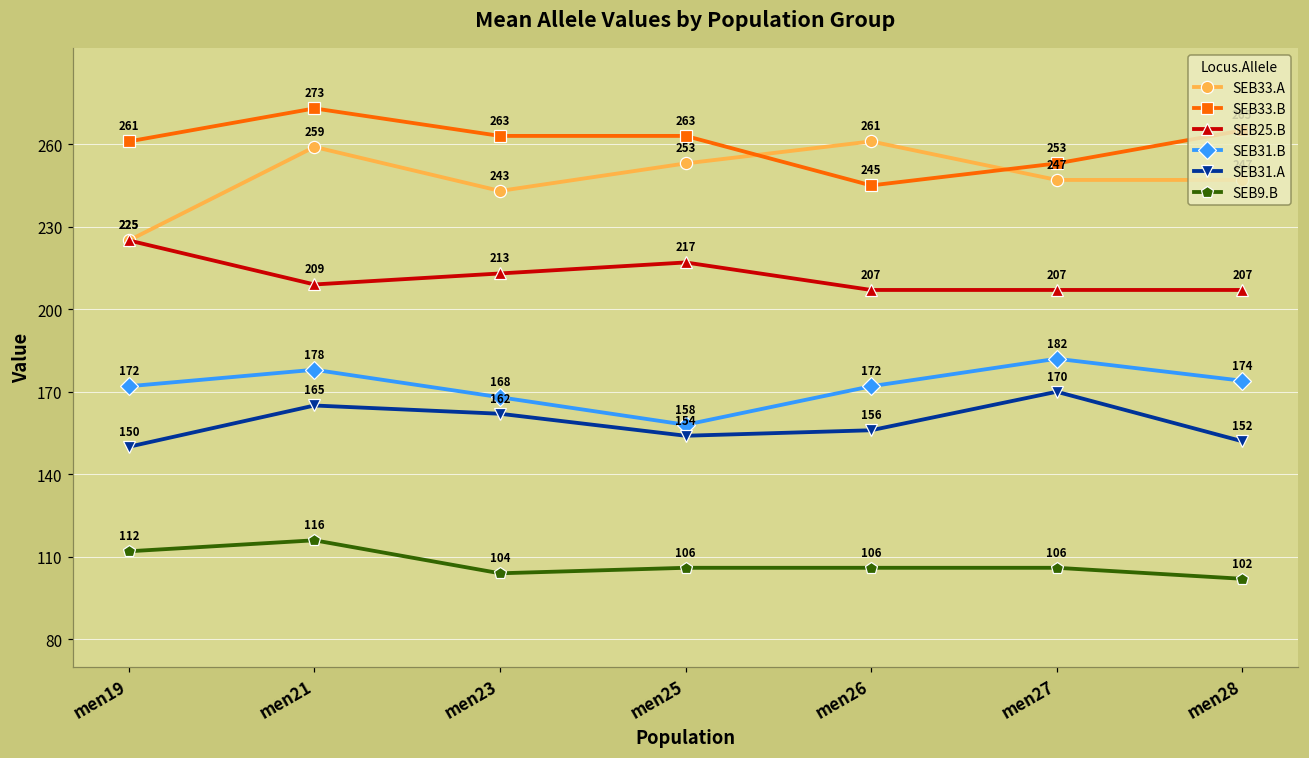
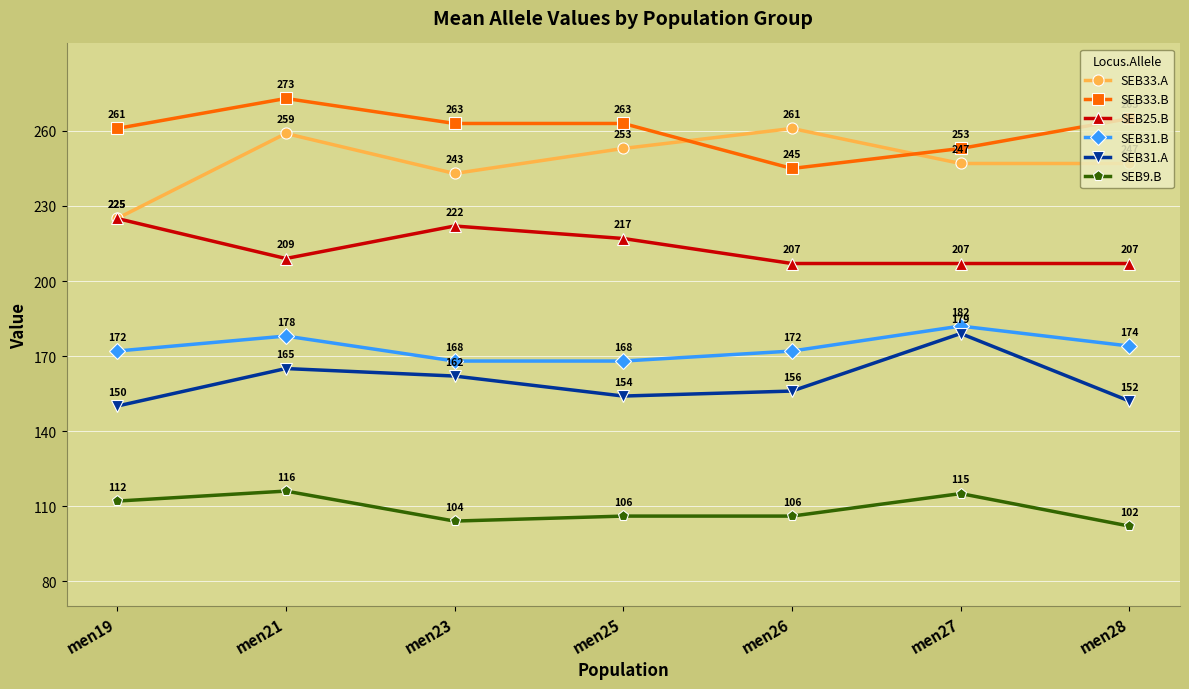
SEB25.B, men23: 213 -> 222
SEB31.B, men25: 158 -> 168
SEB31.A, men27: 170 -> 179
SEB9.B, men27: 106 -> 115
